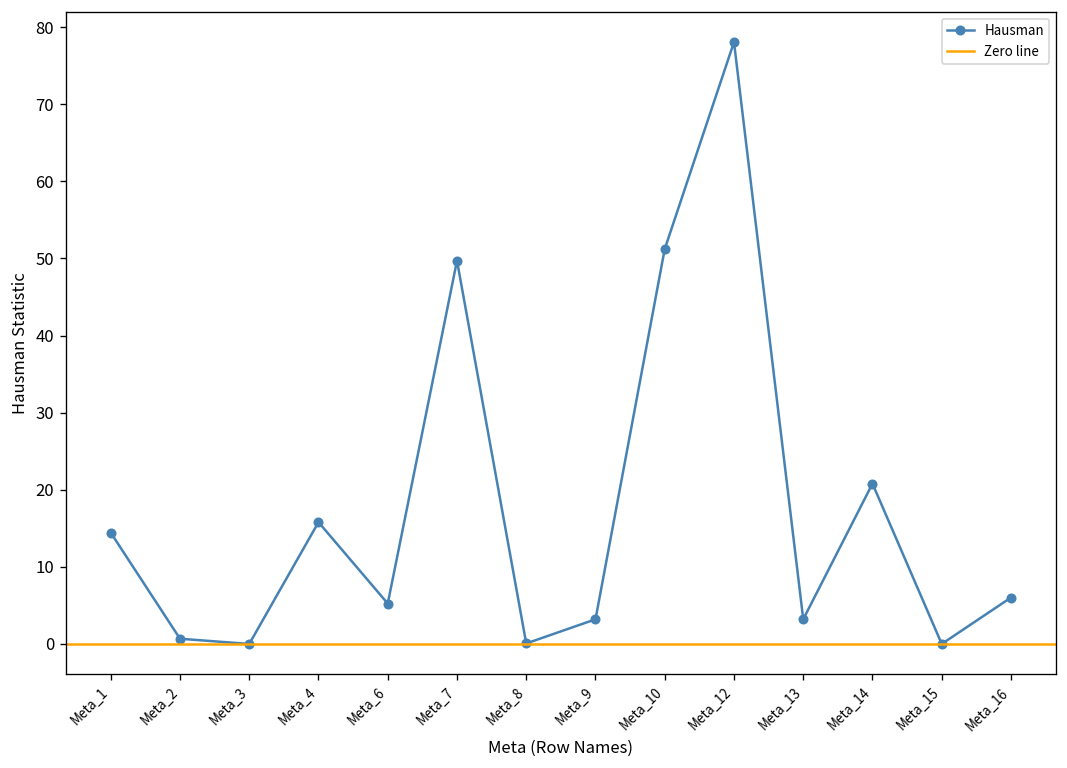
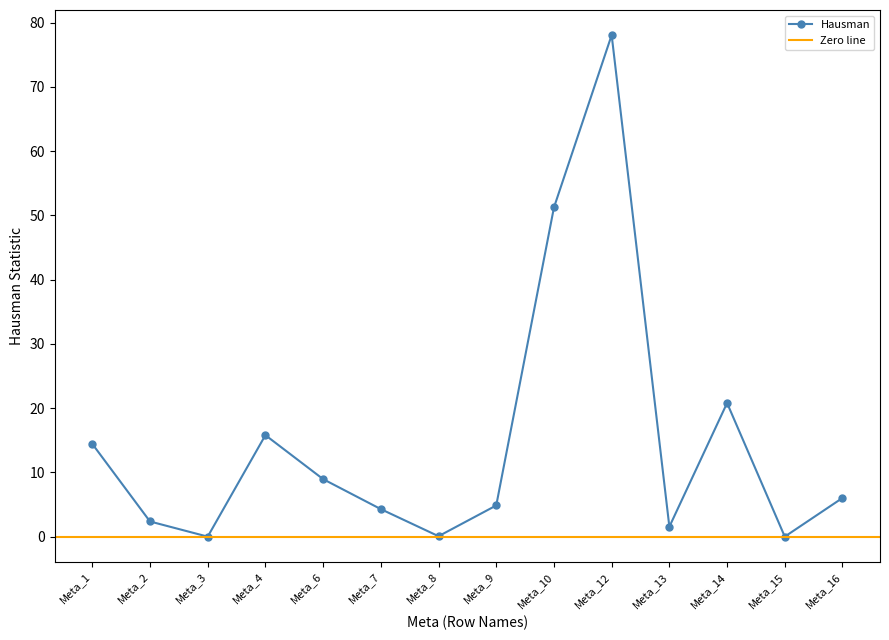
Meta_2: 1 -> 2
Meta_6: 5 -> 9
Meta_7: 50 -> 4
Meta_9: 3 -> 5
Meta_13: 3 -> 2
